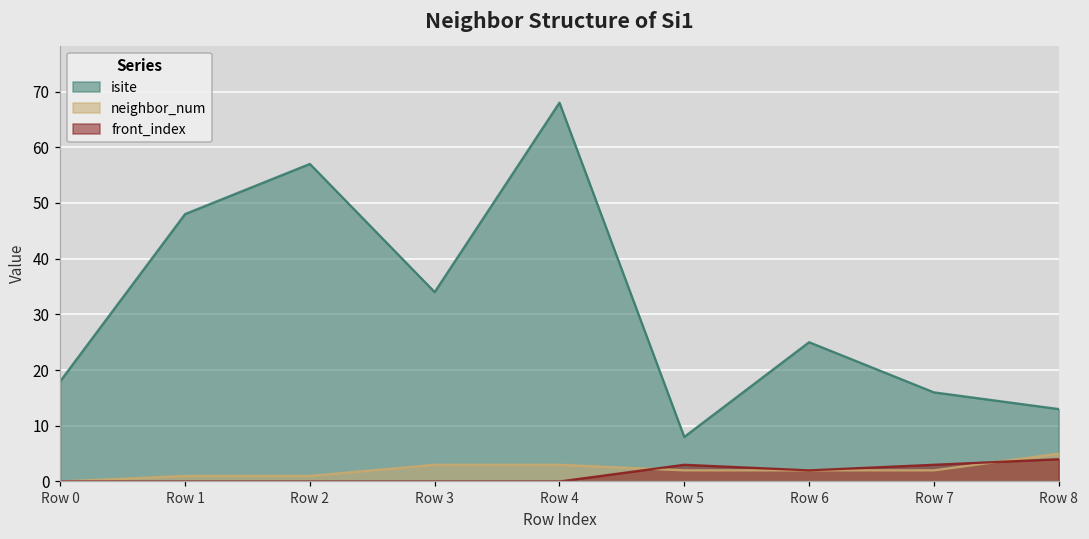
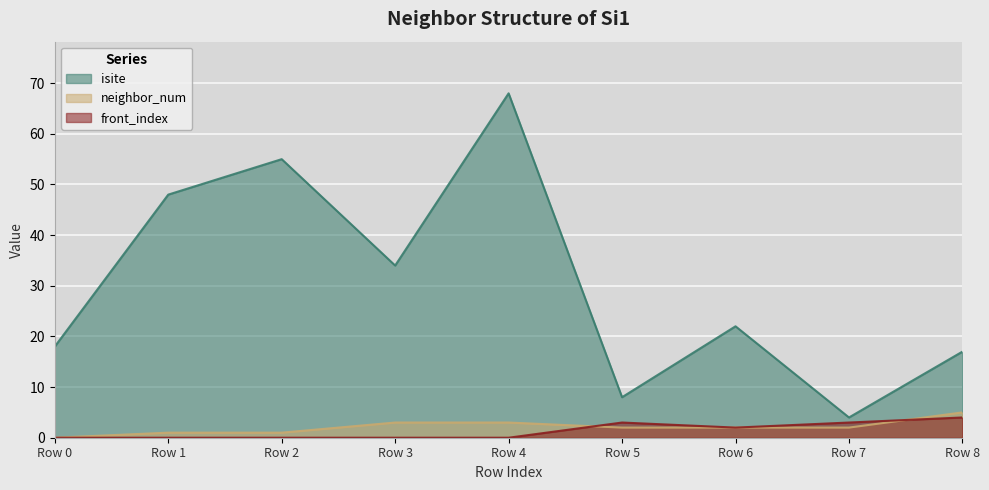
isite, Row 2: 57 -> 55
isite, Row 6: 25 -> 22
isite, Row 7: 16 -> 4
isite, Row 8: 13 -> 17
